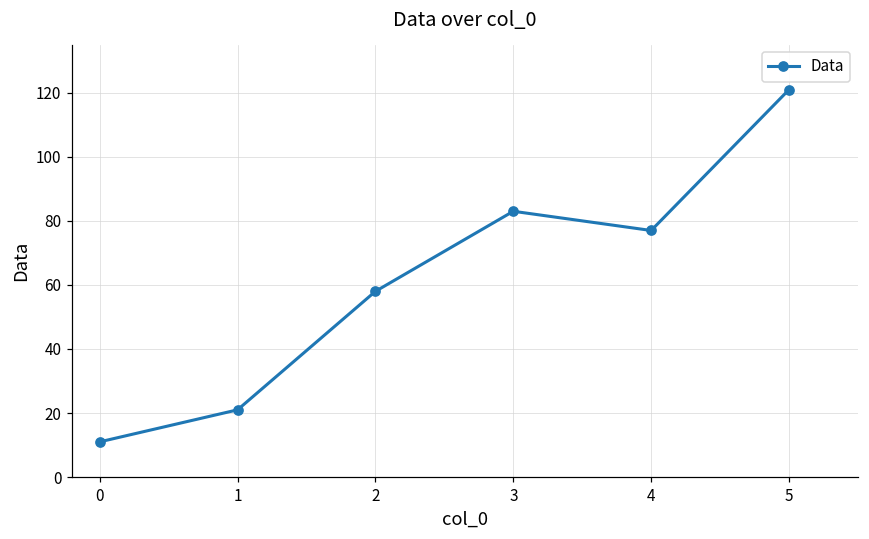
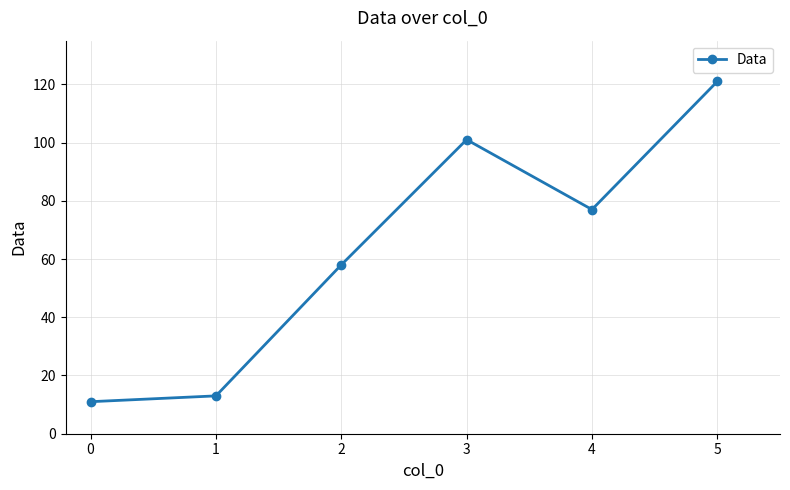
1: 21 -> 13
3: 83 -> 101
